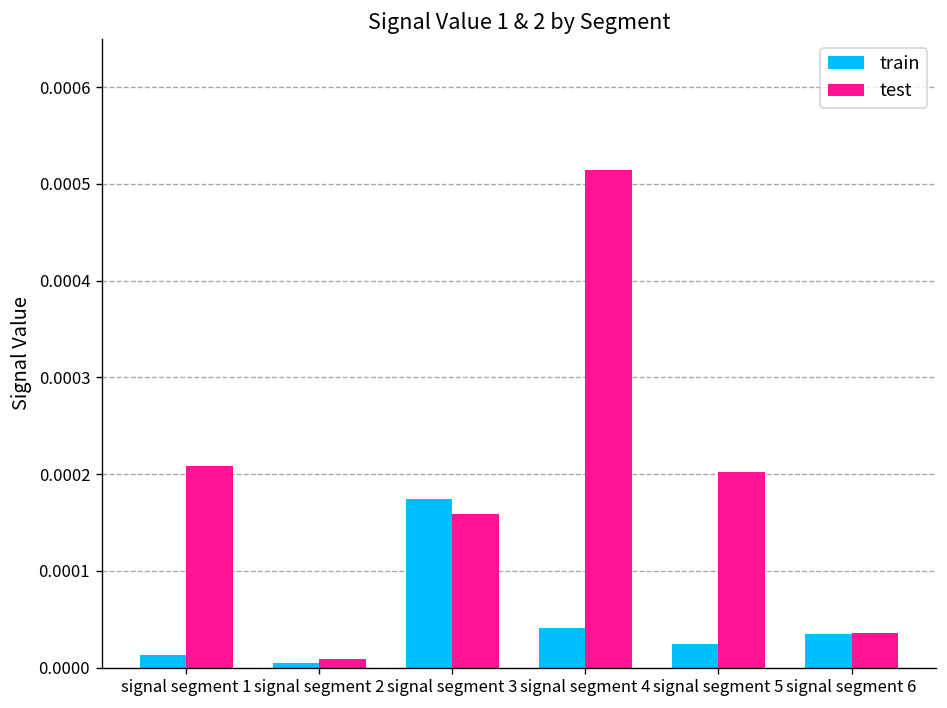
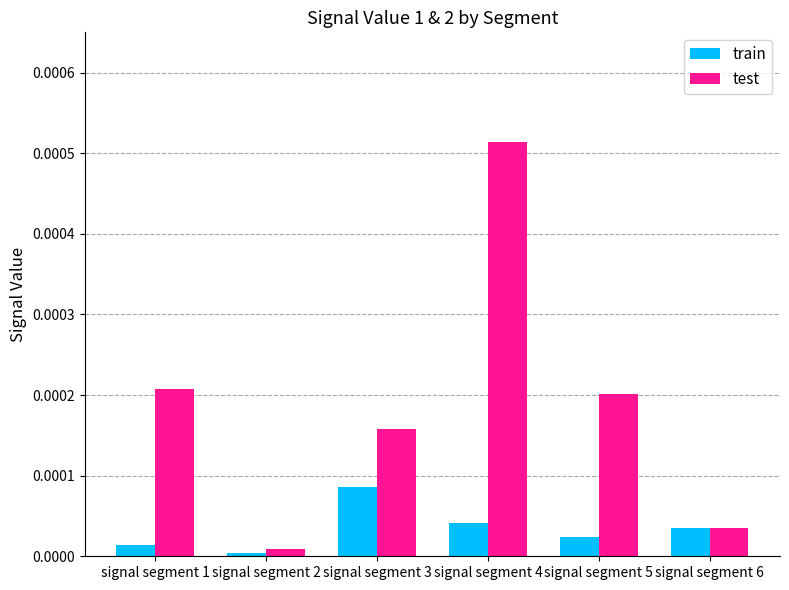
train, signal segment 3: 0.00017 -> 0.00009
